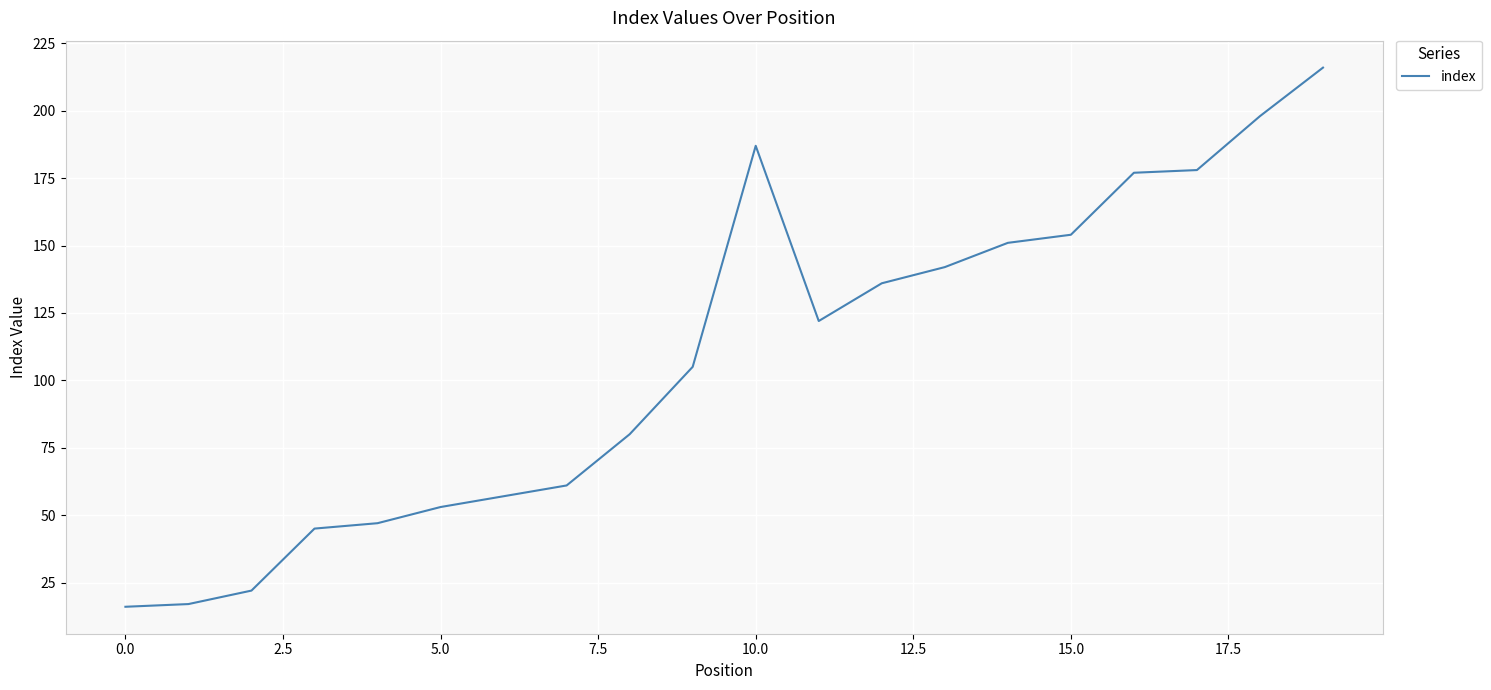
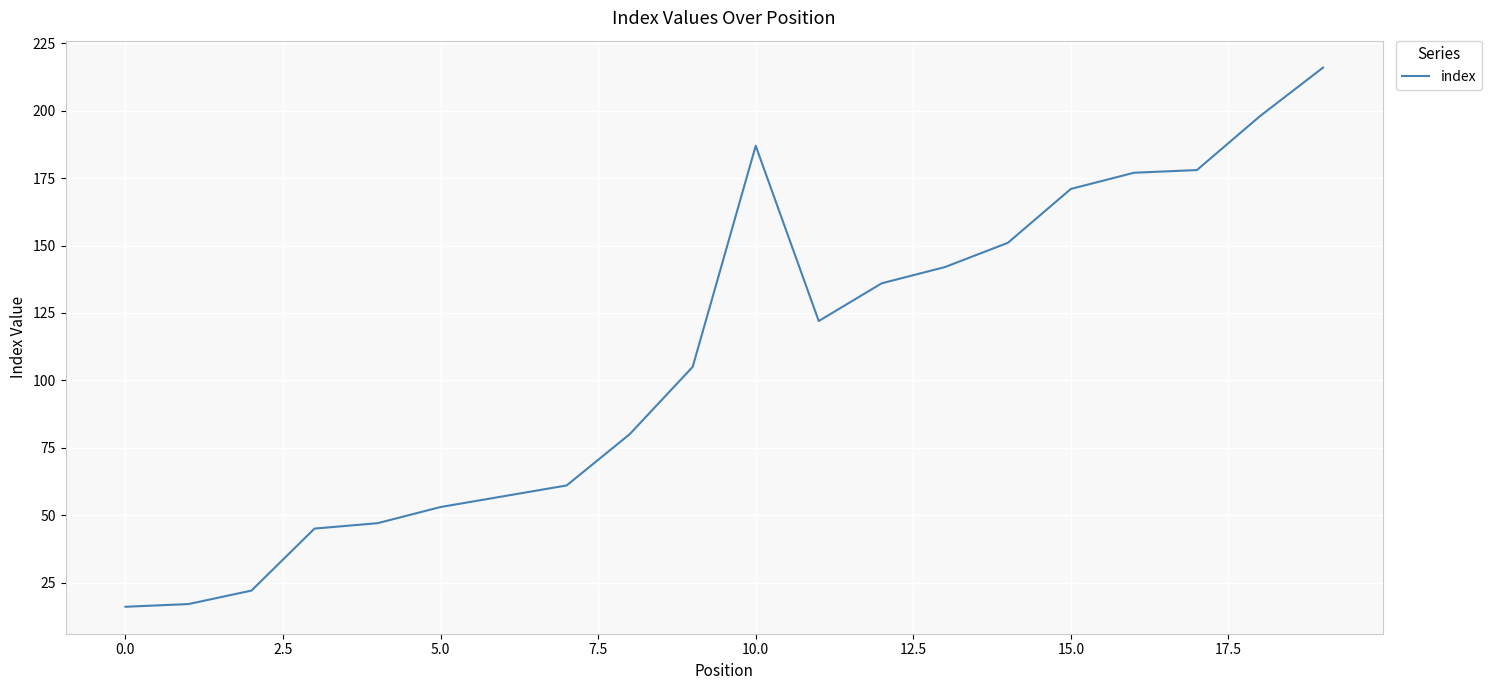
15.0: 154 -> 171
